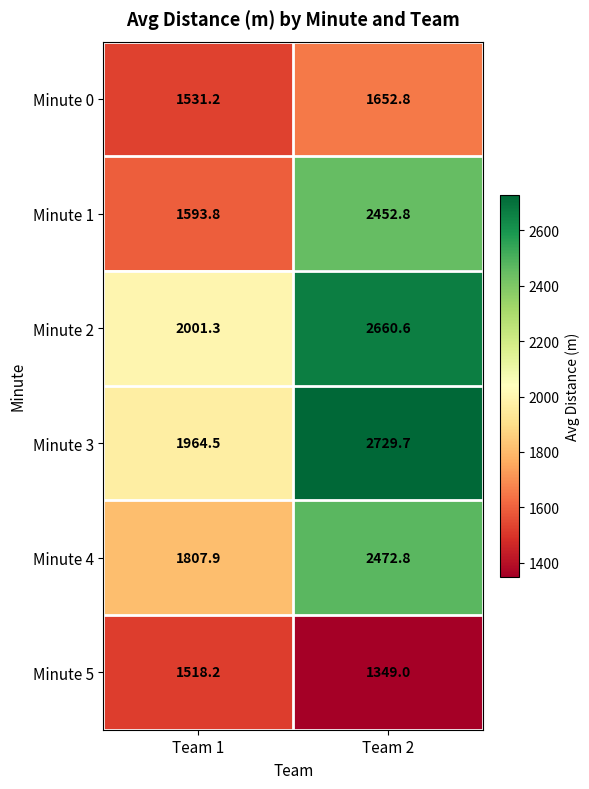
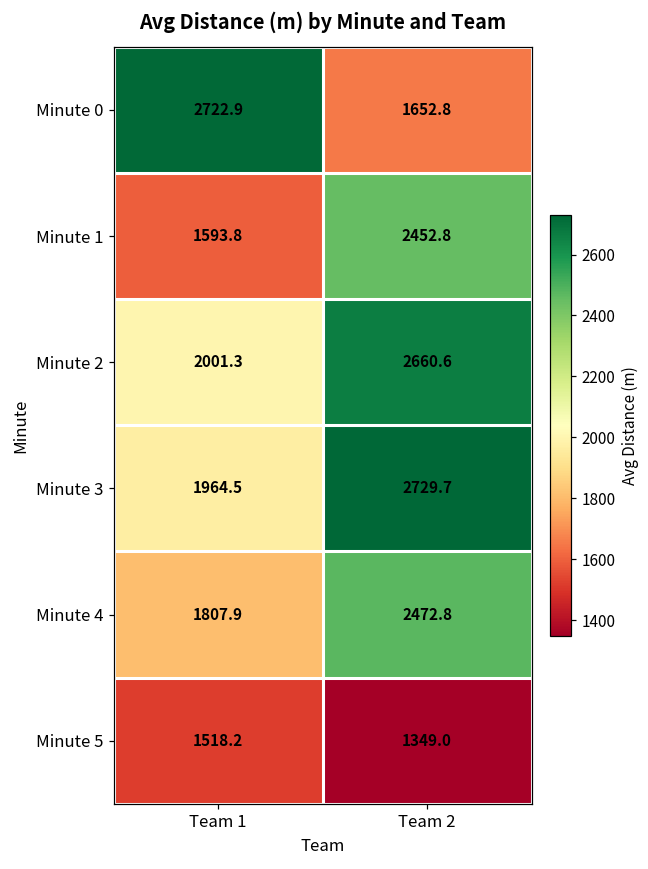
Minute 0, Team 1: 1531.2 -> 2722.9
